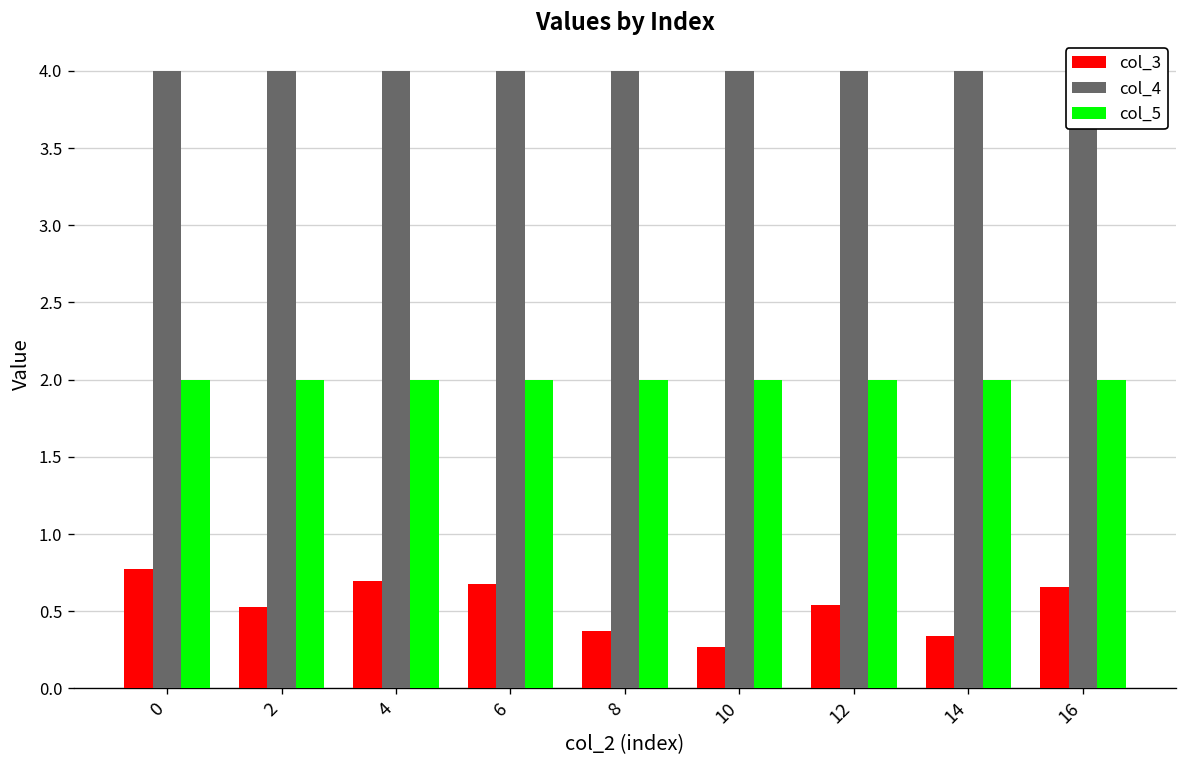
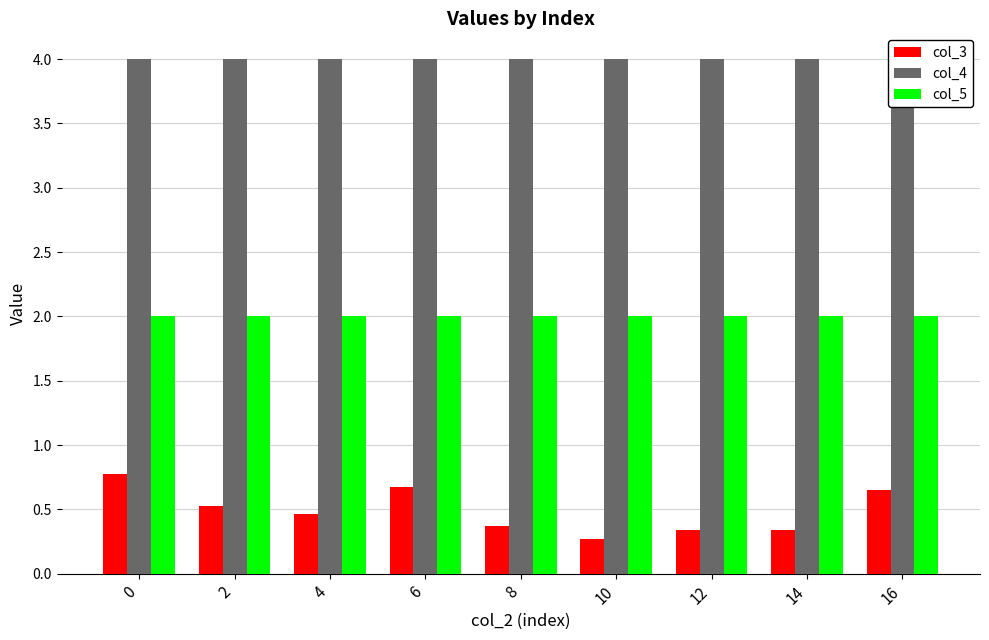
col_3, 4: 0.70 -> 0.46
col_3, 12: 0.54 -> 0.34
